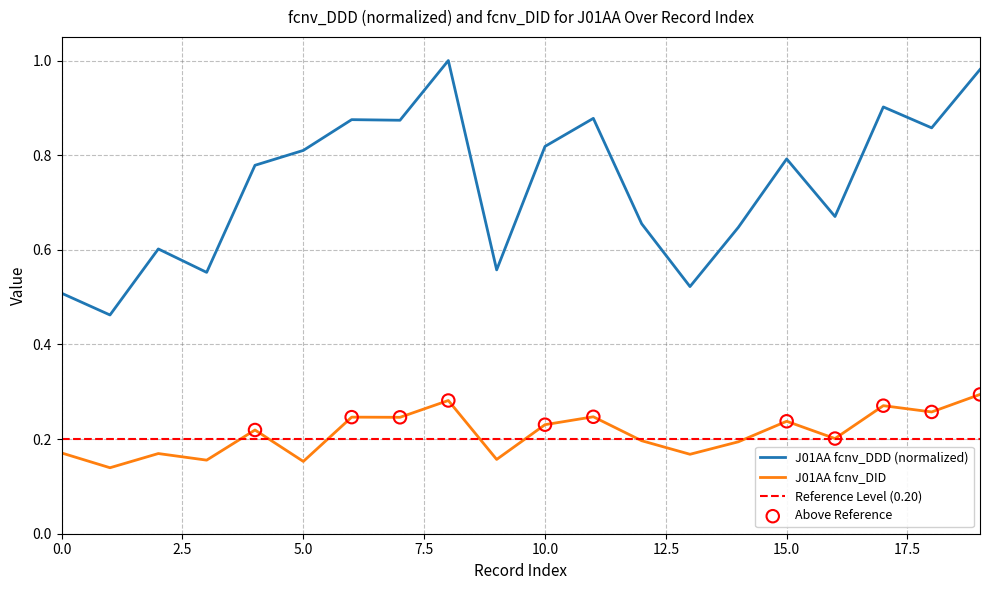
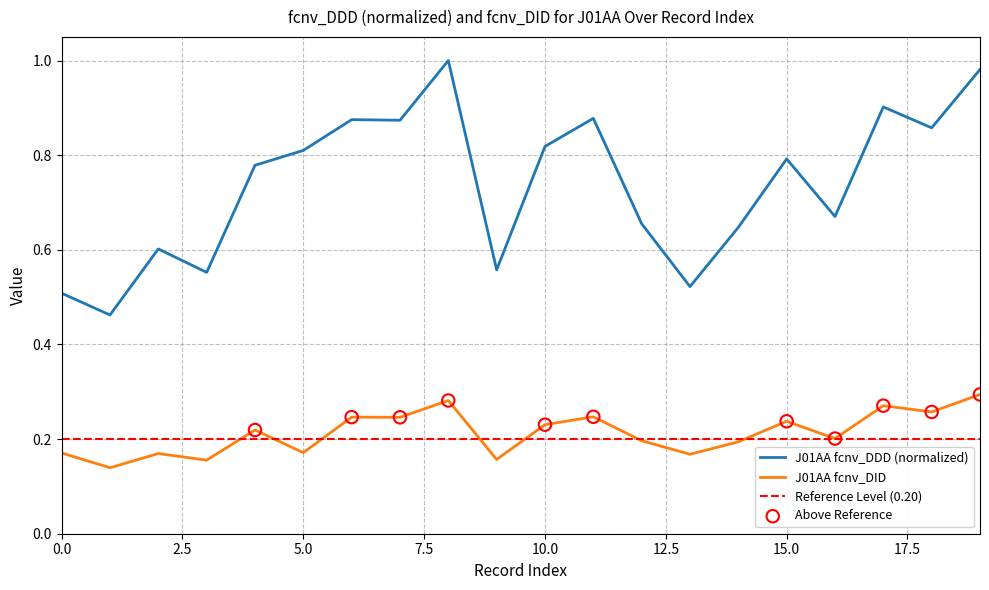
J01AA fcnv_DID, 5.0: 0.15 -> 0.17
